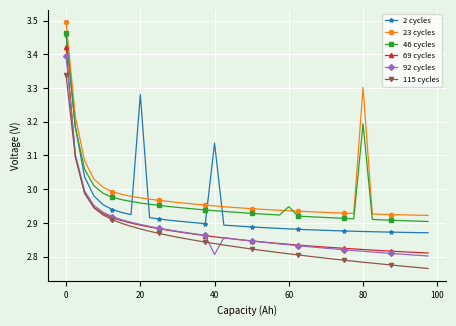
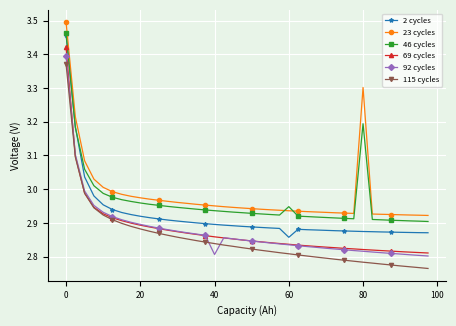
115 cycles, 0: 3.34 -> 3.37
2 cycles, 20: 3.28 -> 2.92
2 cycles, 40: 3.14 -> 2.90
2 cycles, 60: 2.88 -> 2.86
